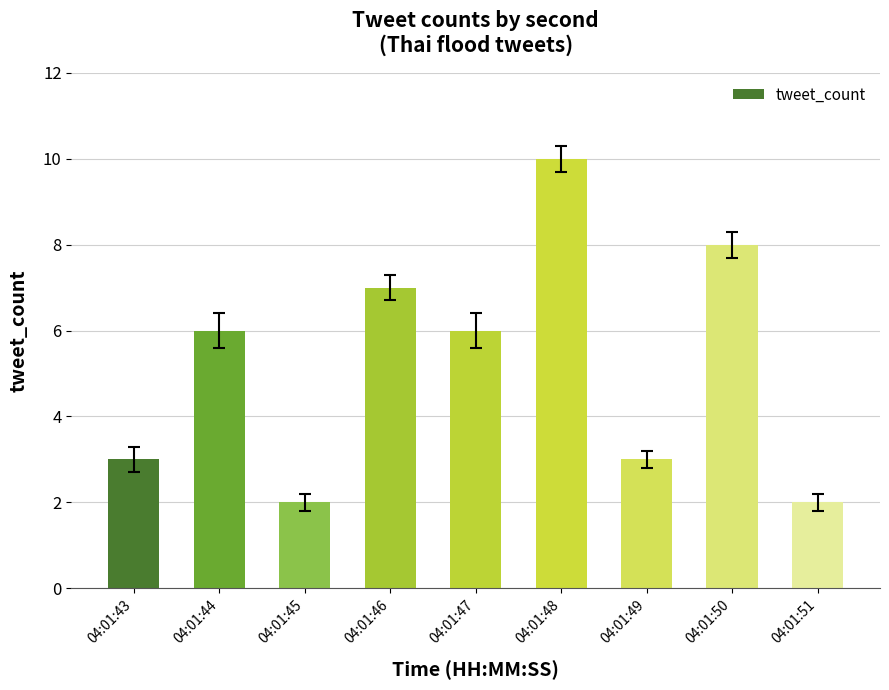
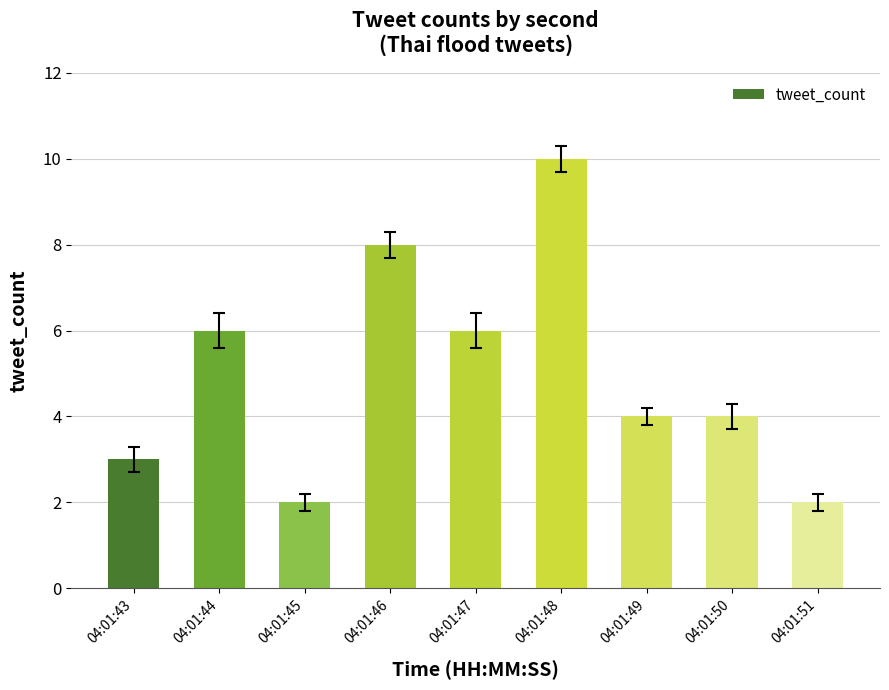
tweet_count, 04:01:46: 7 -> 8
tweet_count, 04:01:49: 3 -> 4
tweet_count, 04:01:50: 8 -> 4
